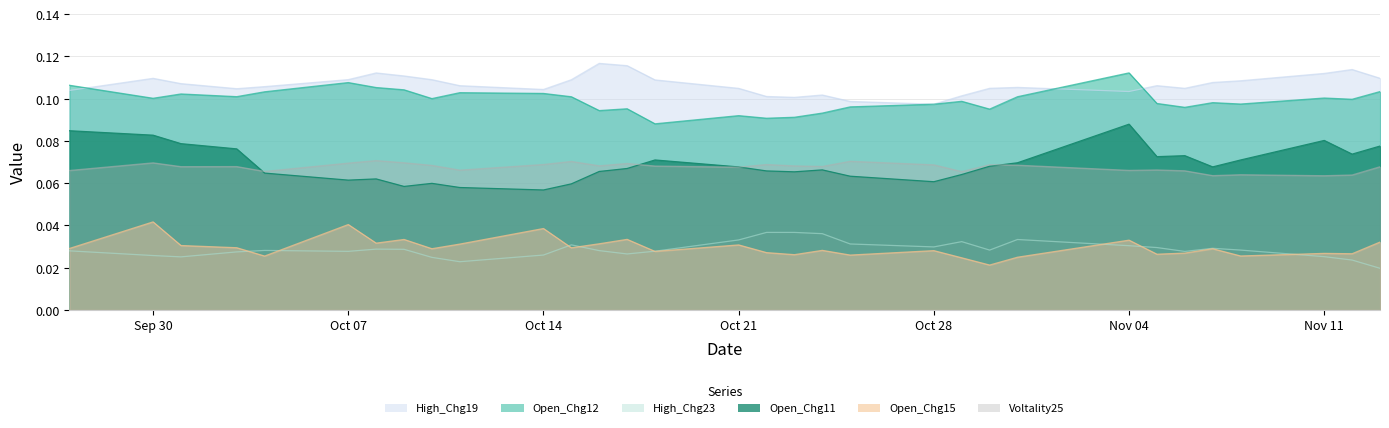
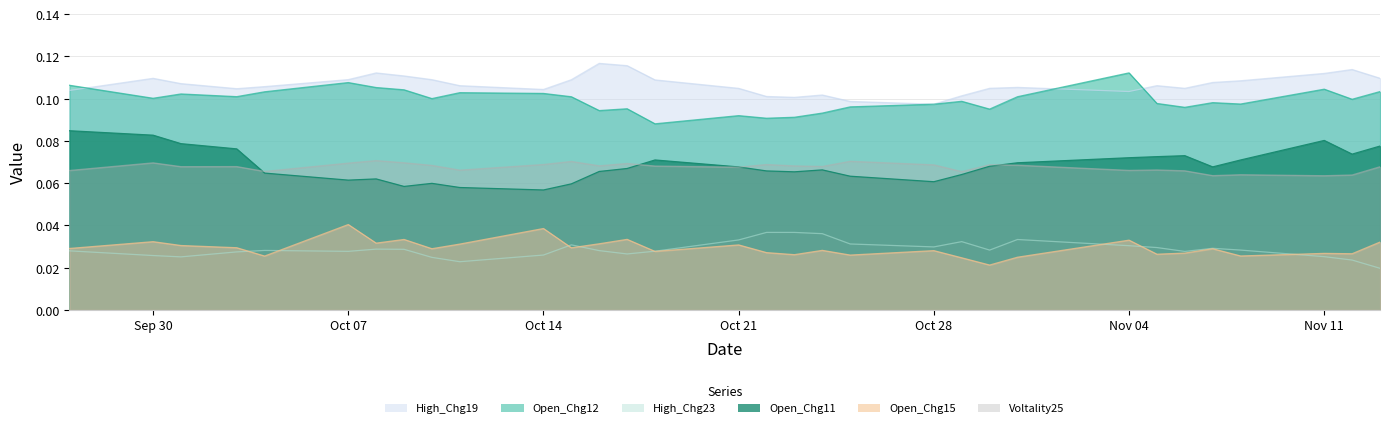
Open_Chg15, Sep 30: 0.042 -> 0.032
Open_Chg11, Nov 04: 0.088 -> 0.072
Open_Chg12, Nov 11: 0.100 -> 0.104
